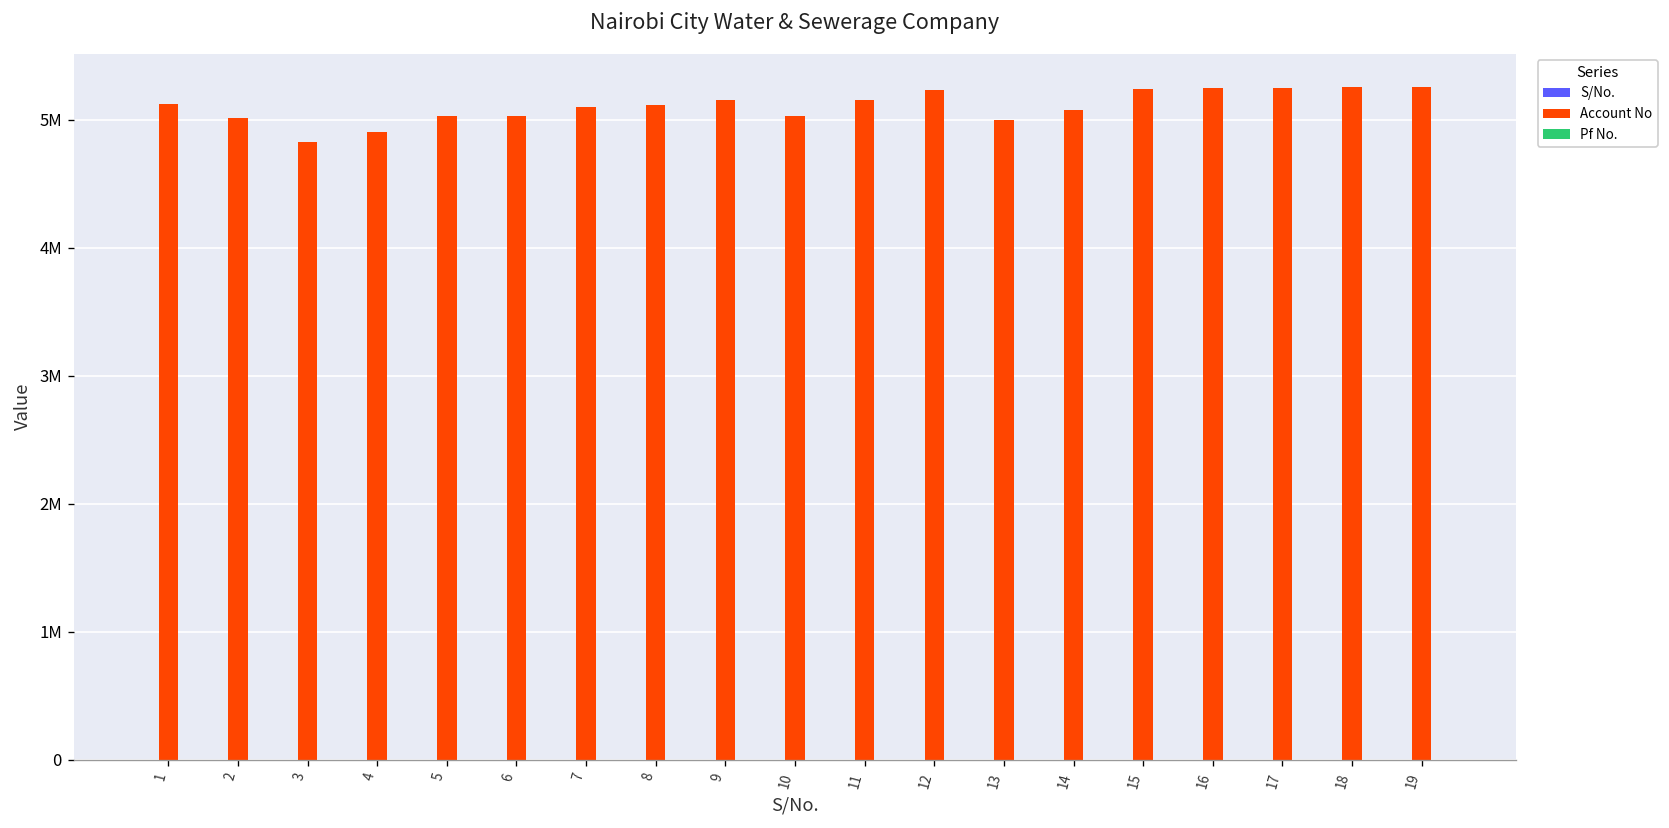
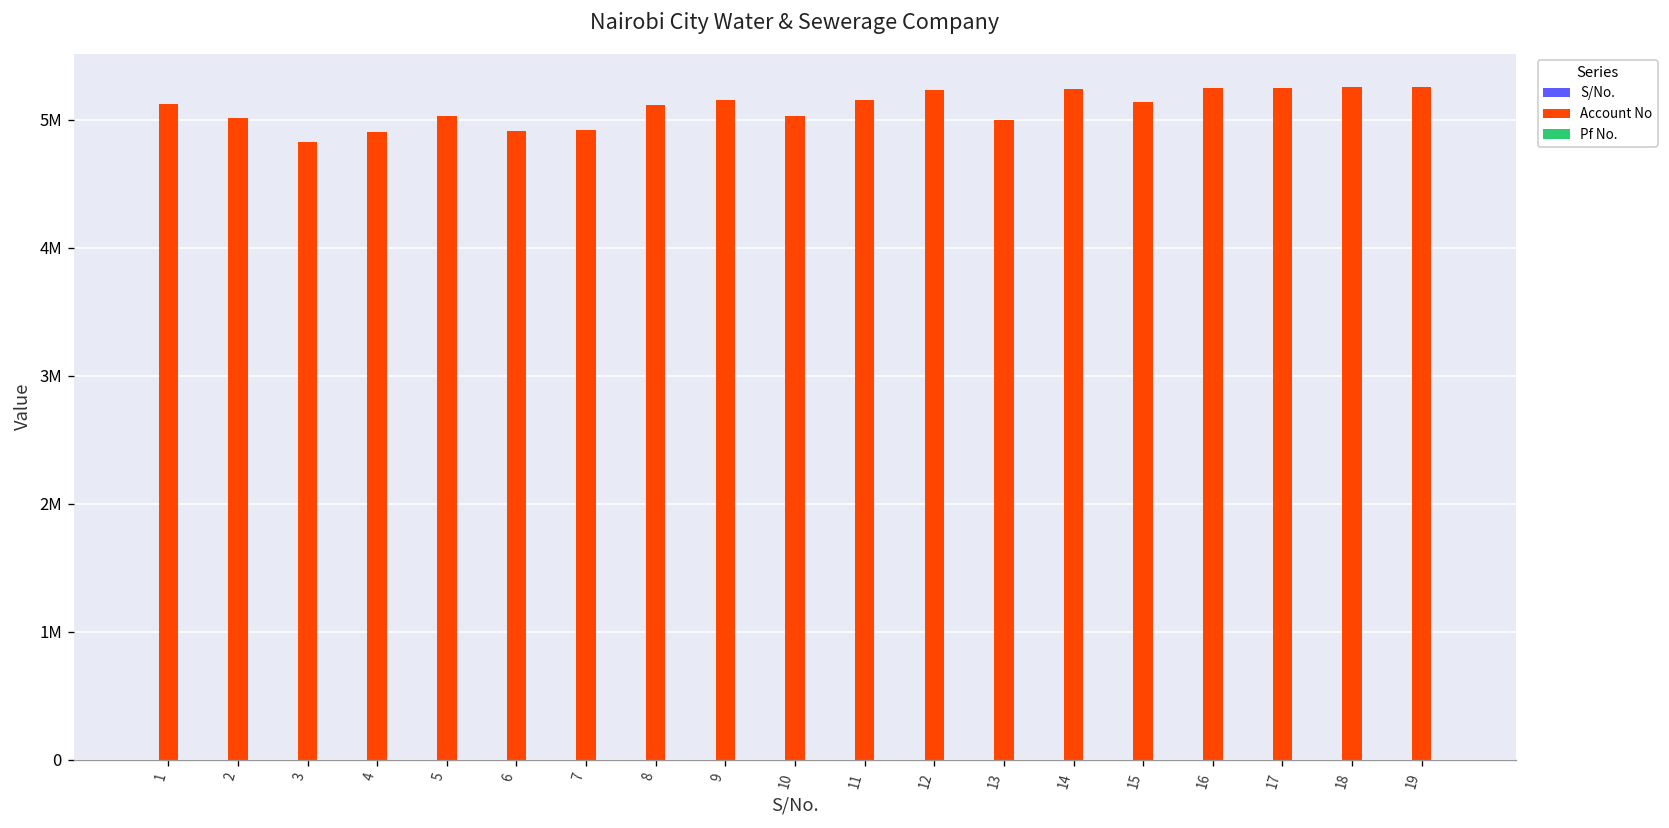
Account No, 6: 5030000 -> 4910000
Account No, 7: 5100000 -> 4920000
Account No, 14: 5080000 -> 5240000
Account No, 15: 5240000 -> 5140000
